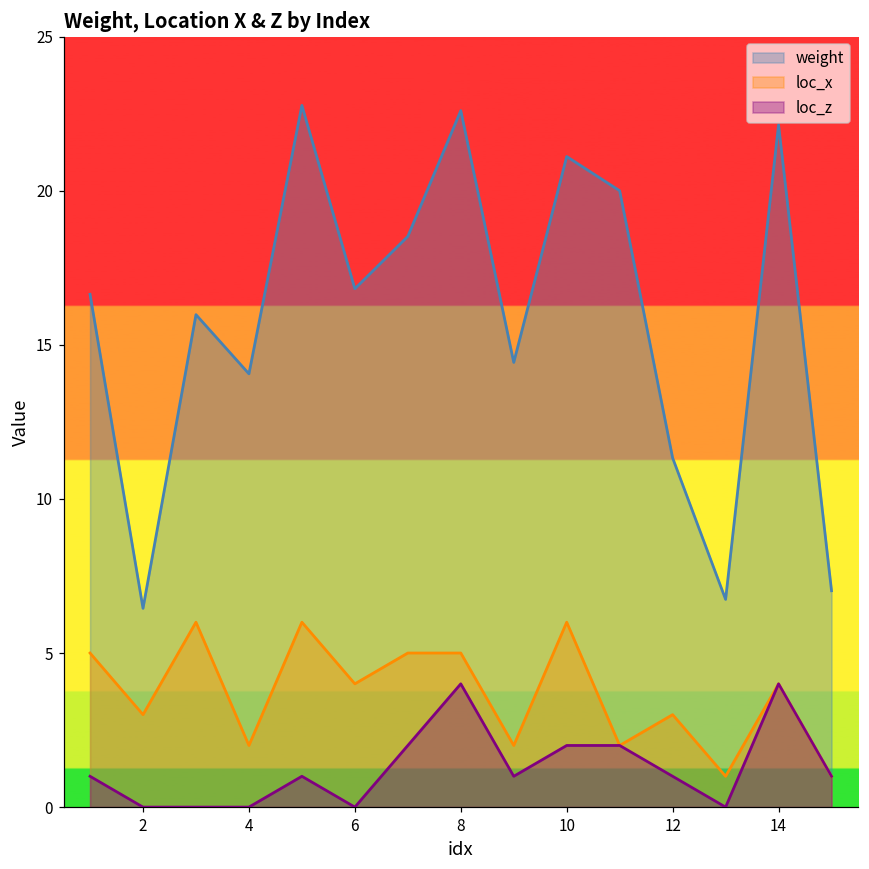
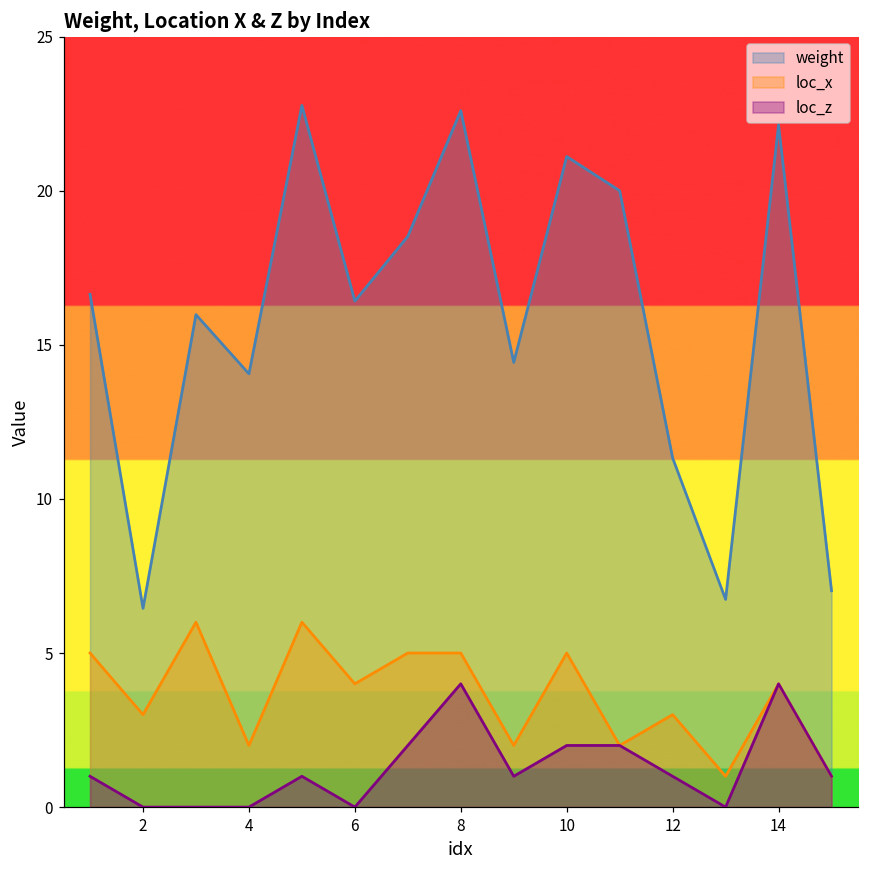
weight, 6: 16.8 -> 16.4
loc_x, 10: 6 -> 5
